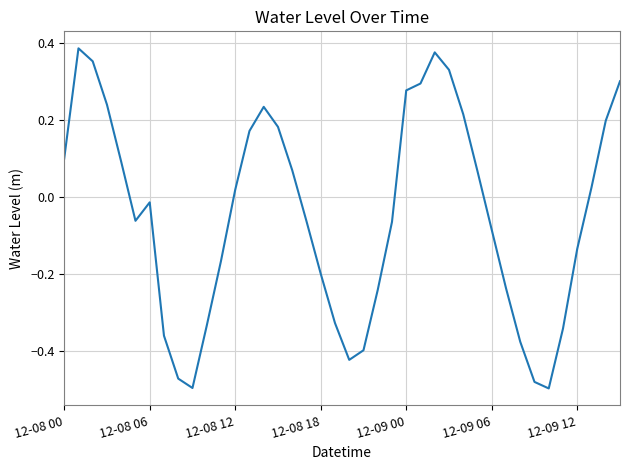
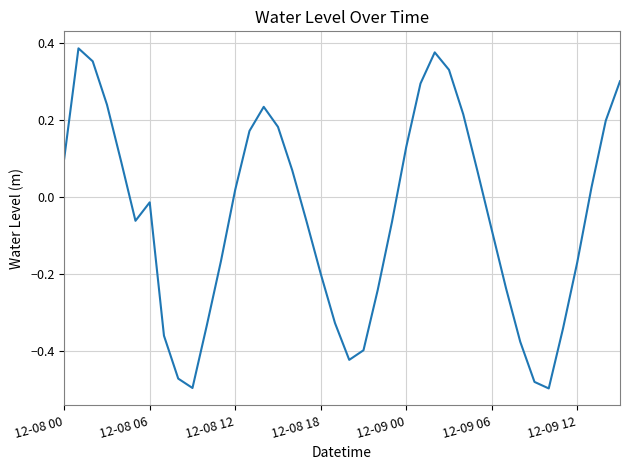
12-09 00: 0.28 -> 0.13
12-09 12: -0.13 -> -0.17
